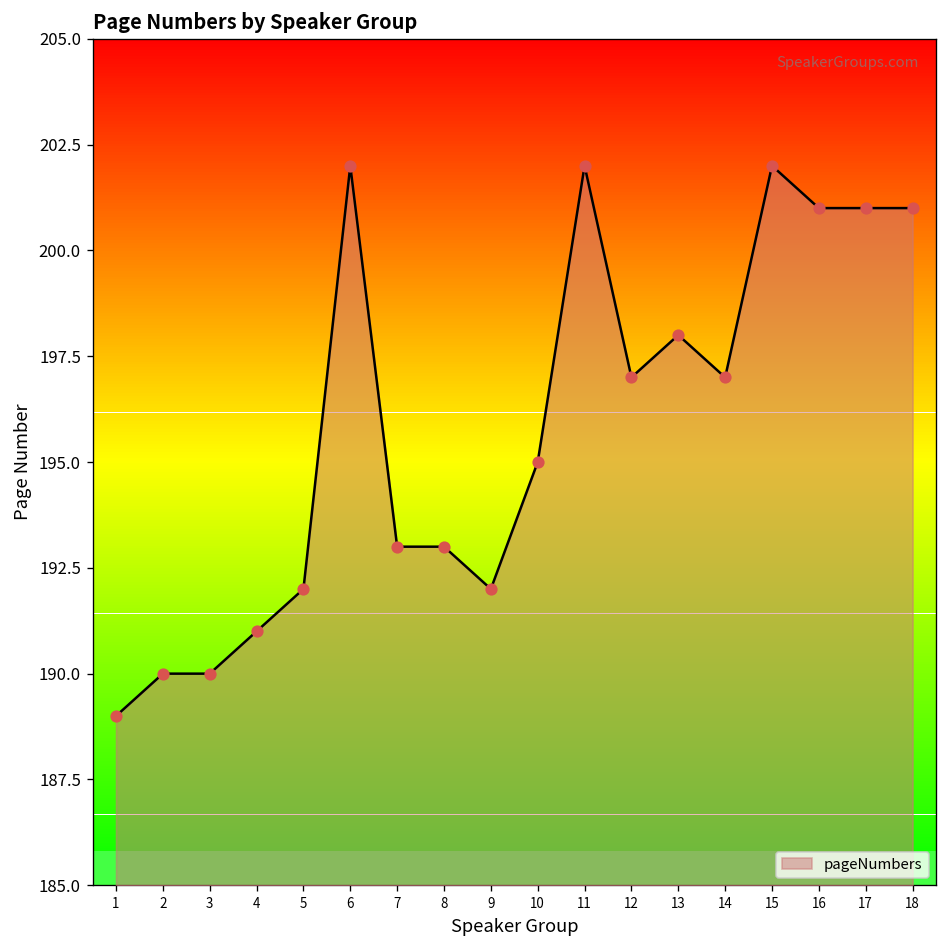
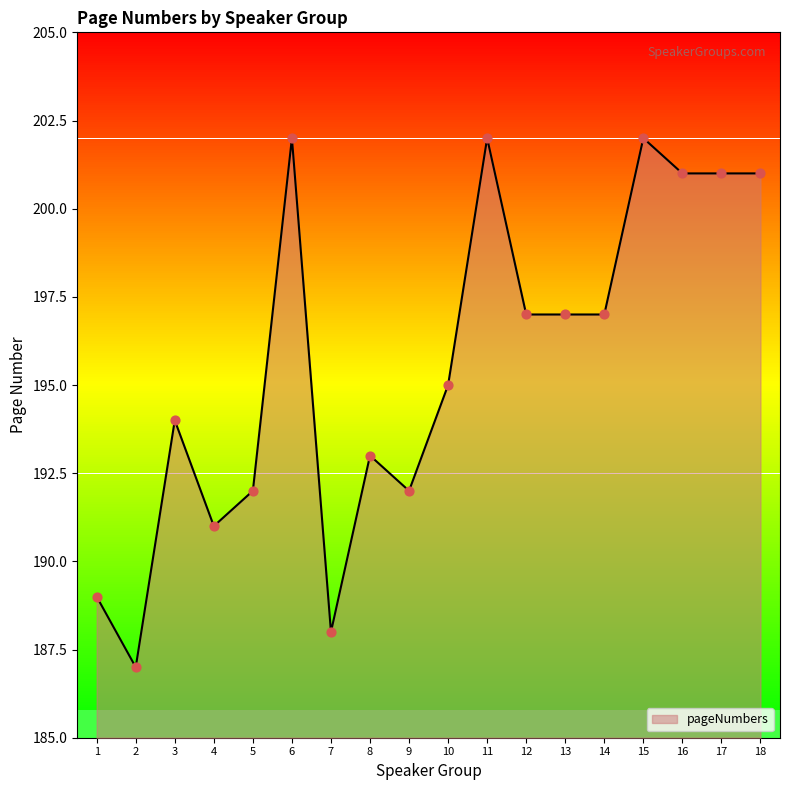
pageNumbers, 2: 190 -> 187
pageNumbers, 3: 190 -> 194
pageNumbers, 7: 193 -> 188
pageNumbers, 13: 198 -> 197
